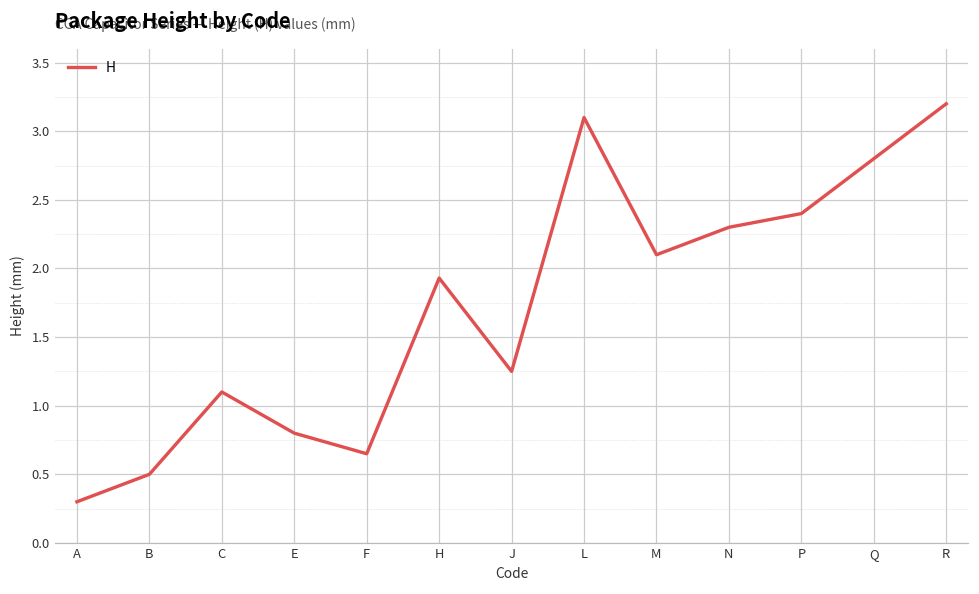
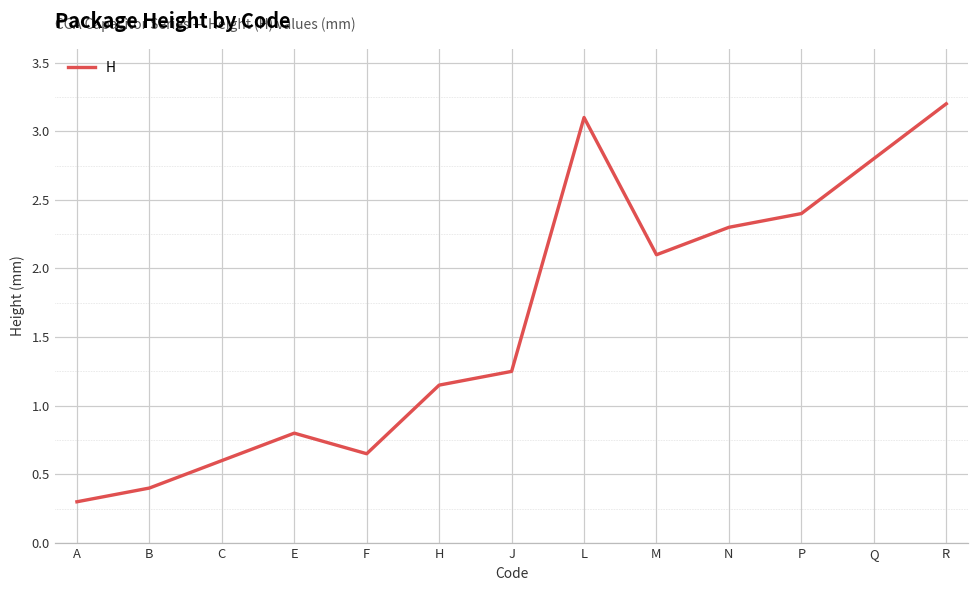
B: 0.5 -> 0.4
C: 1.1 -> 0.6
H: 1.93 -> 1.15
